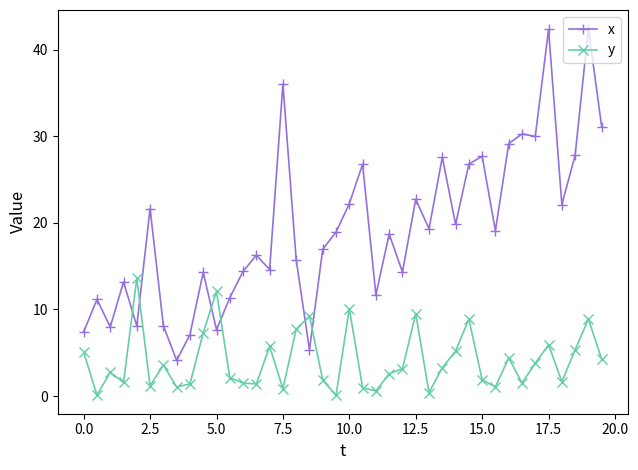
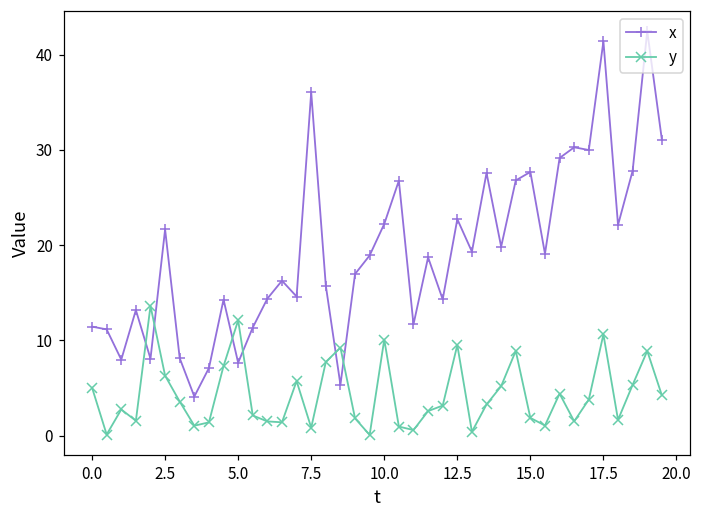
x, 0.0: 7 -> 11
y, 2.5: 1 -> 6
x, 17.5: 42 -> 41
y, 17.5: 6 -> 11
